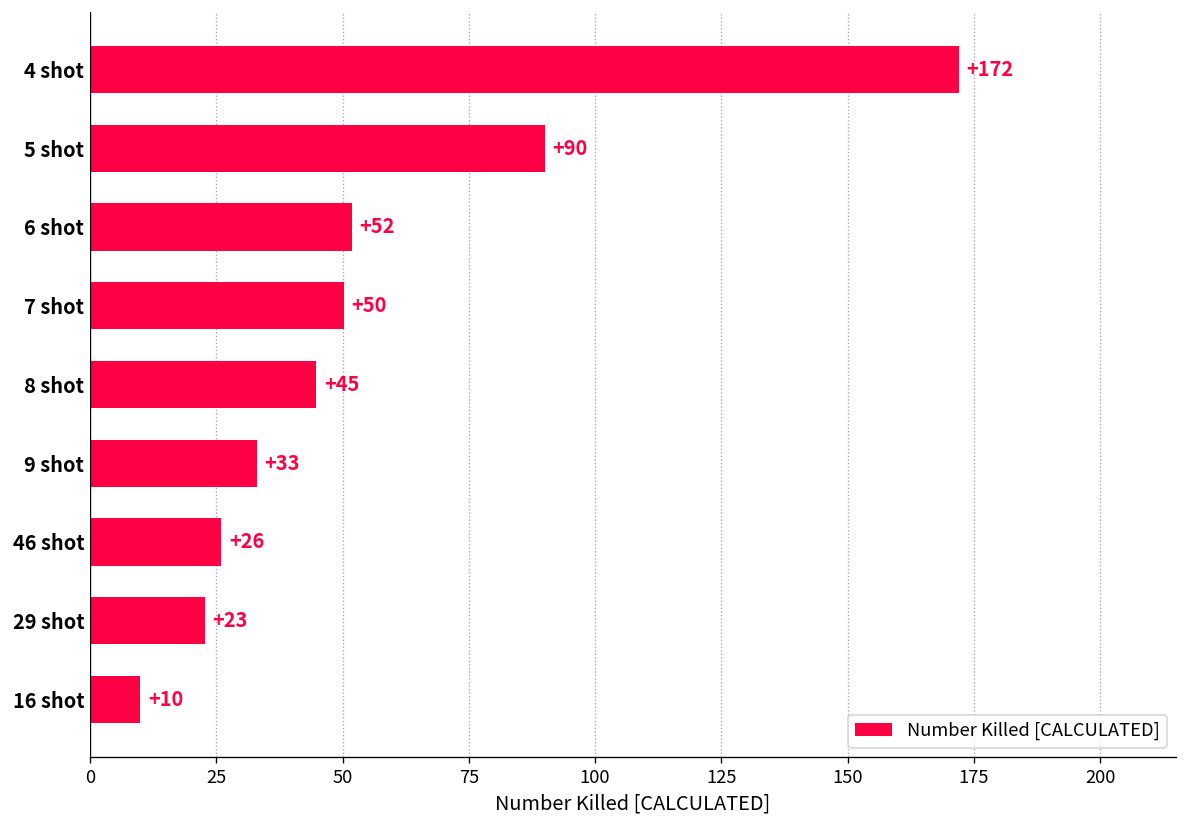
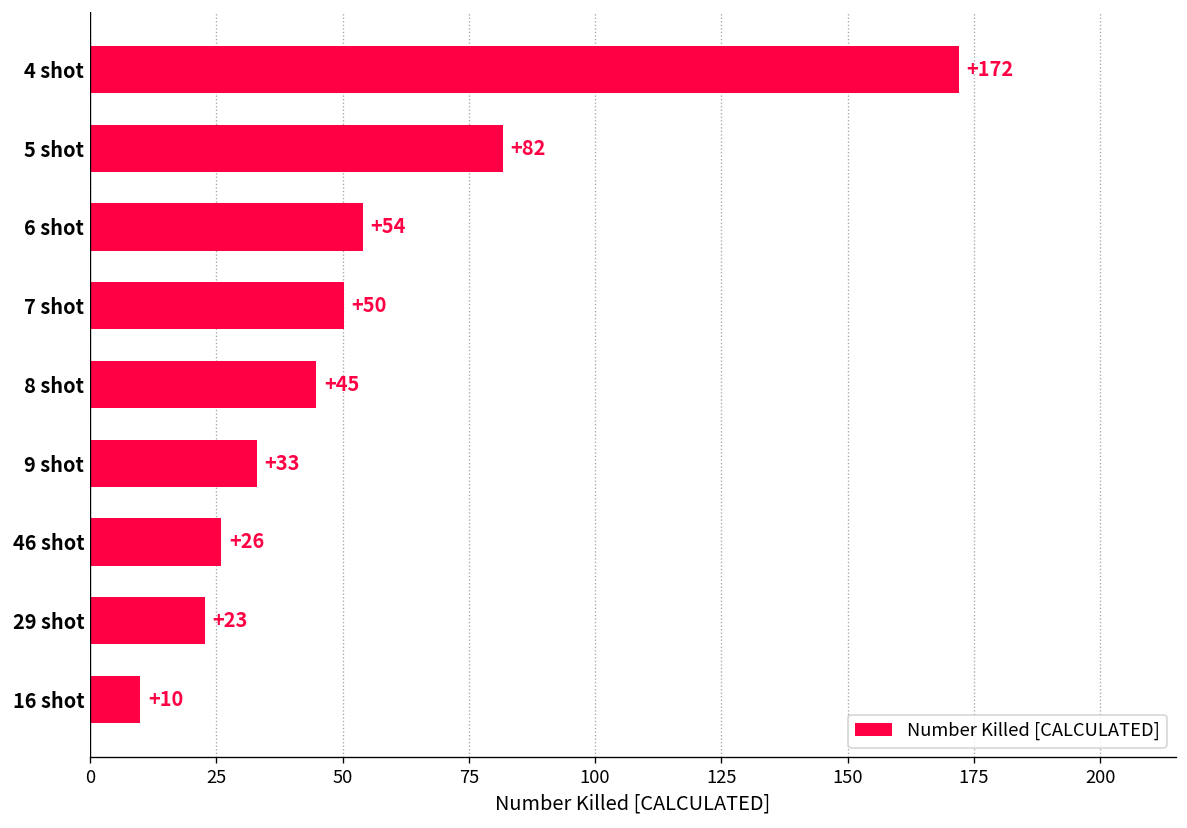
5 shot: +90 -> +82
6 shot: +52 -> +54
